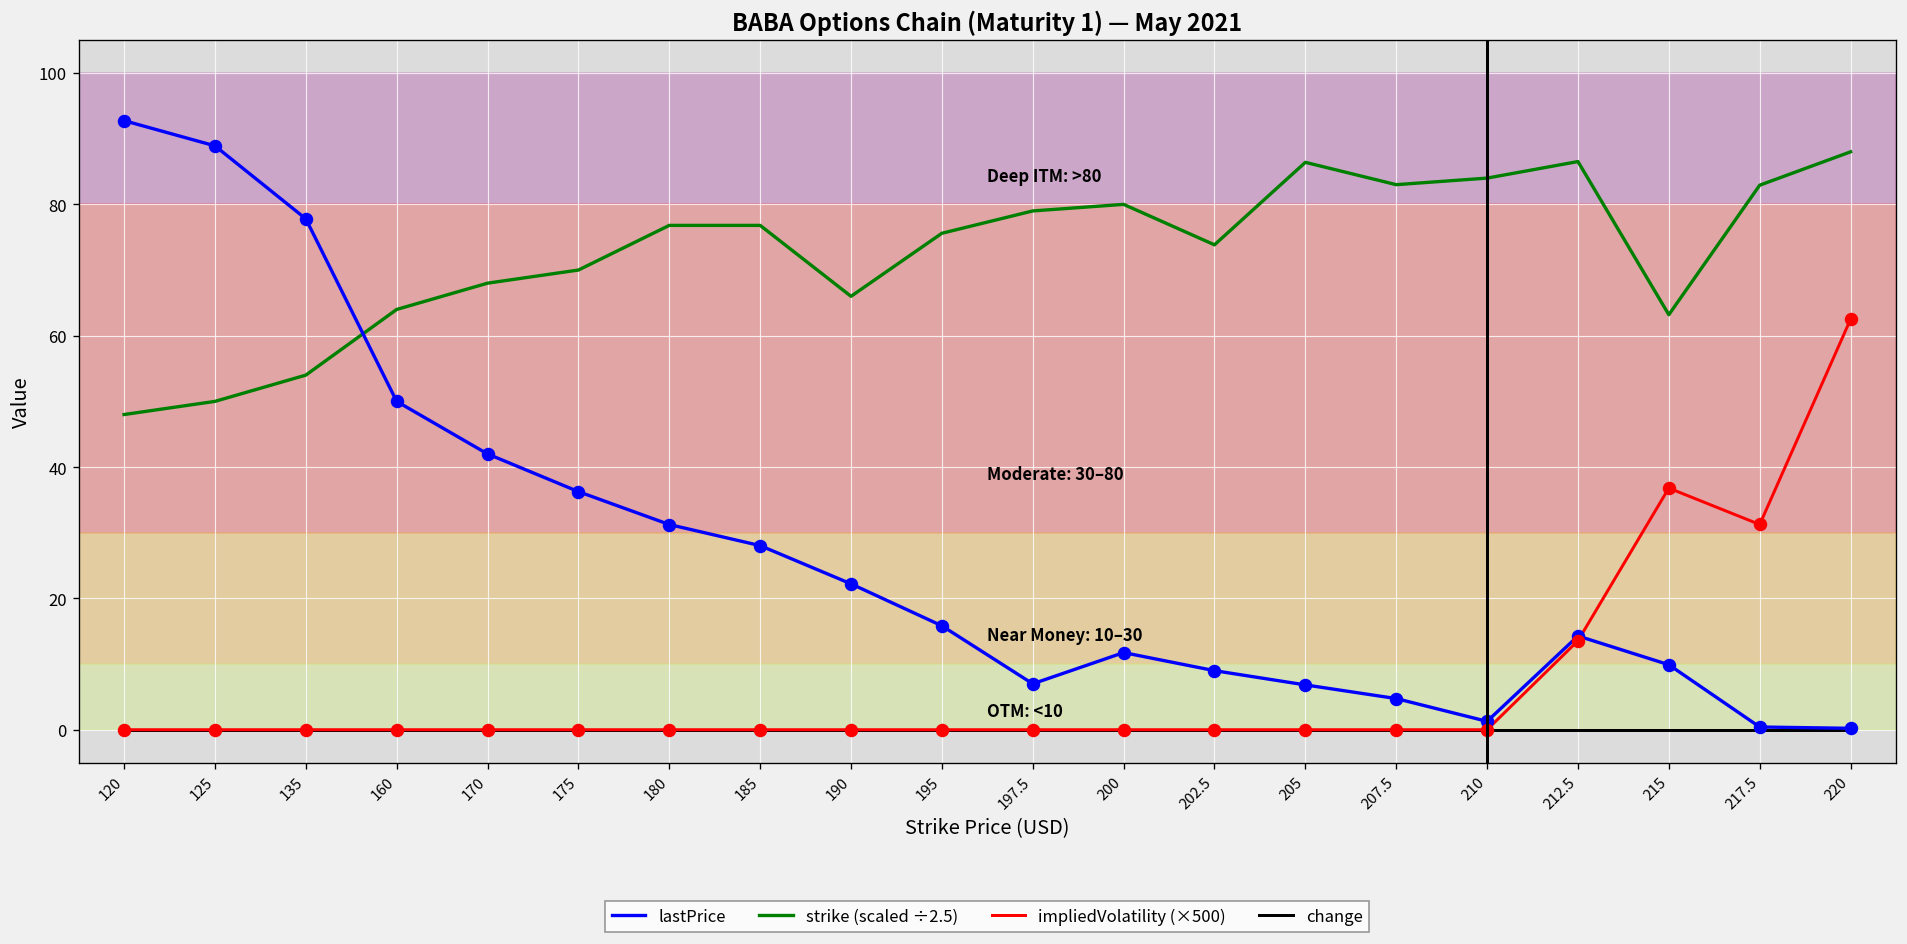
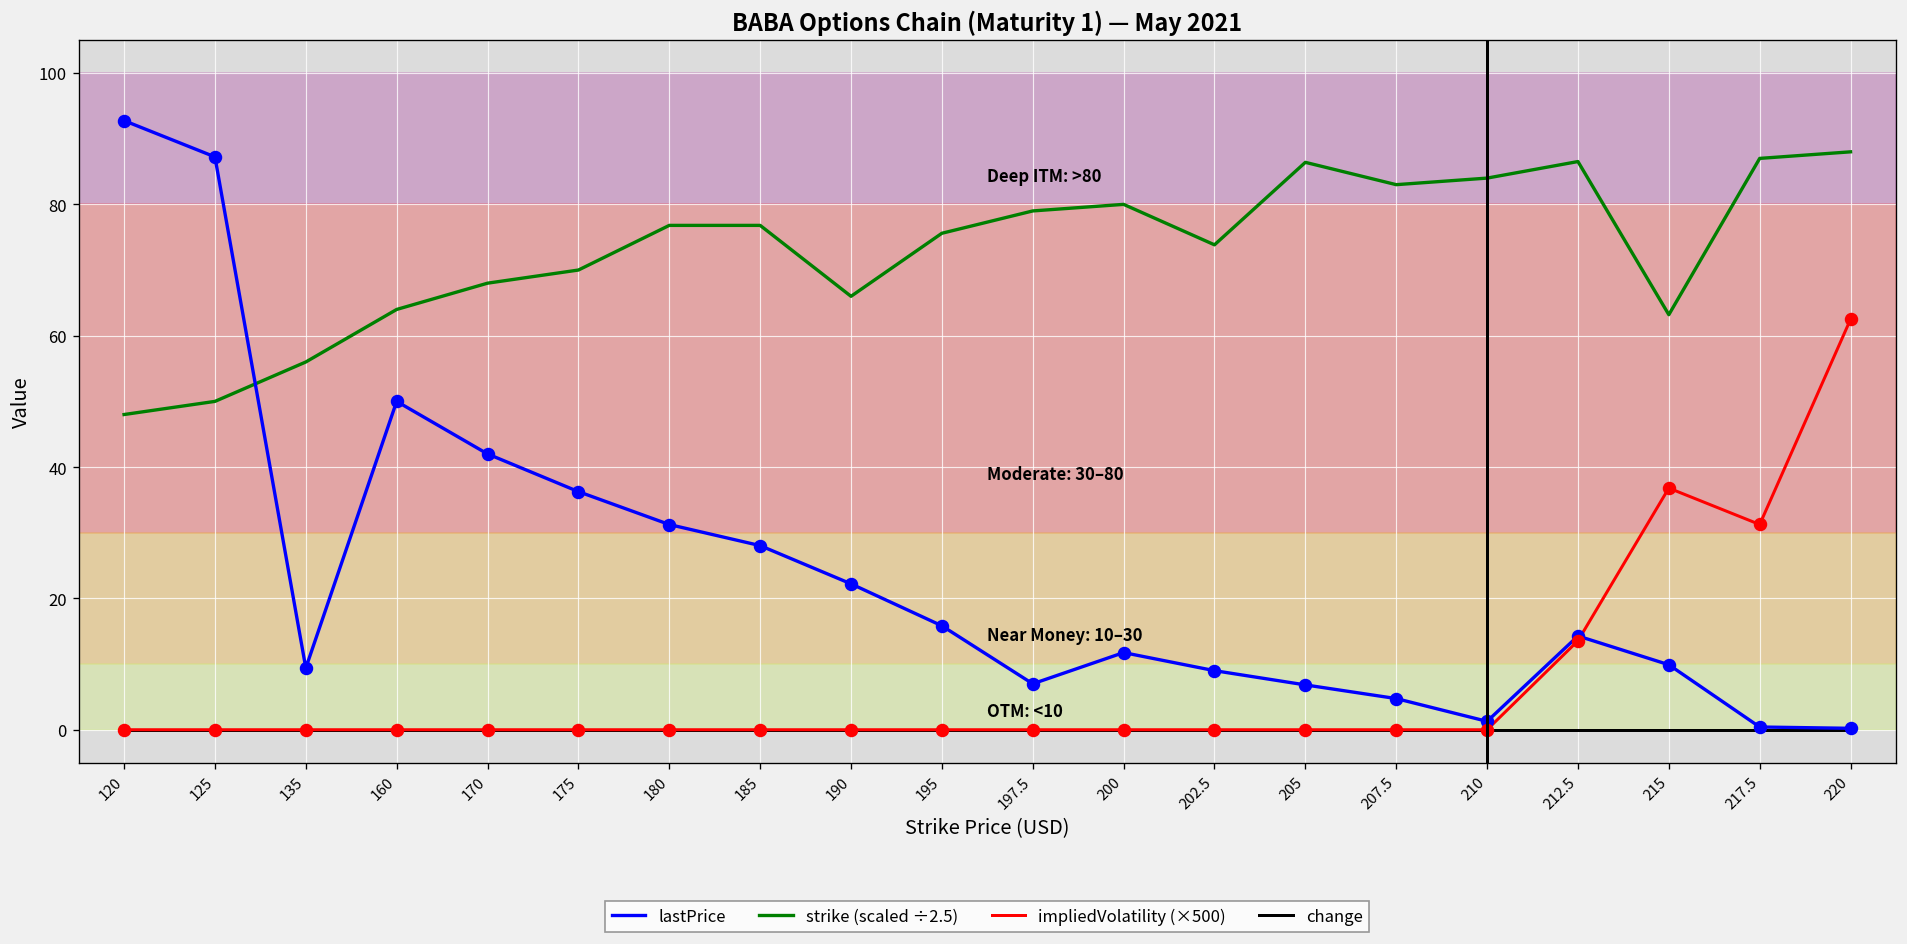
lastPrice, 125: 89 -> 87
lastPrice, 135: 78 -> 9
strike (scaled ÷2.5), 135: 54 -> 56
strike (scaled ÷2.5), 217.5: 83 -> 87
